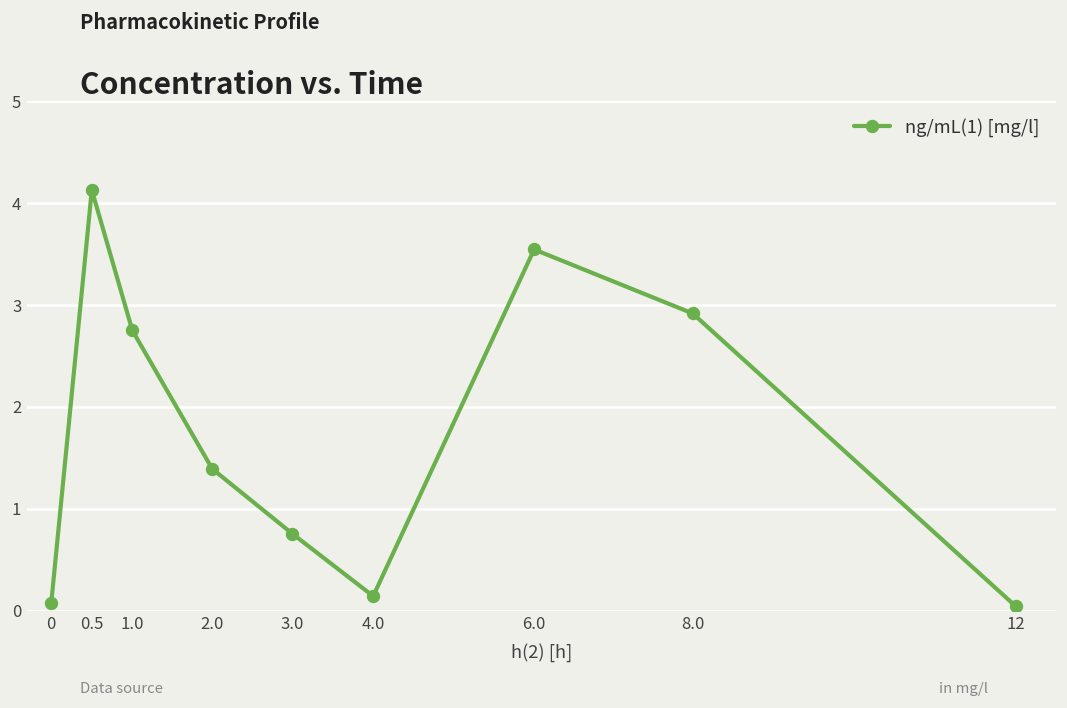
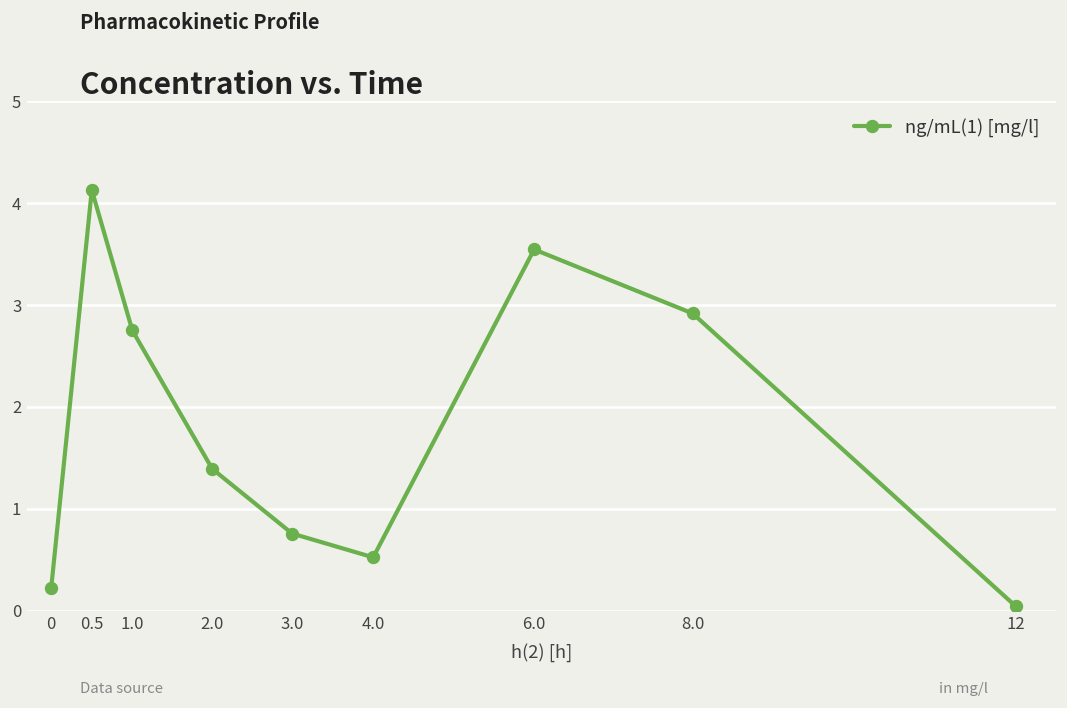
0: 0.1 -> 0.2
4.0: 0.1 -> 0.5
